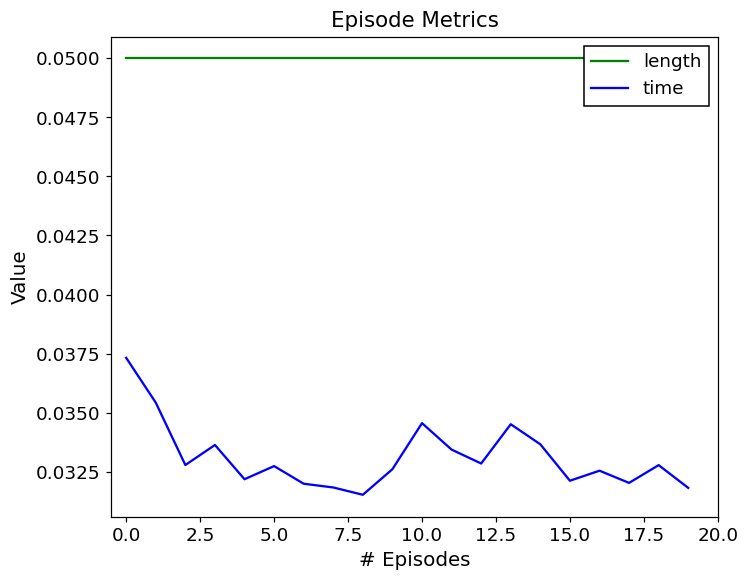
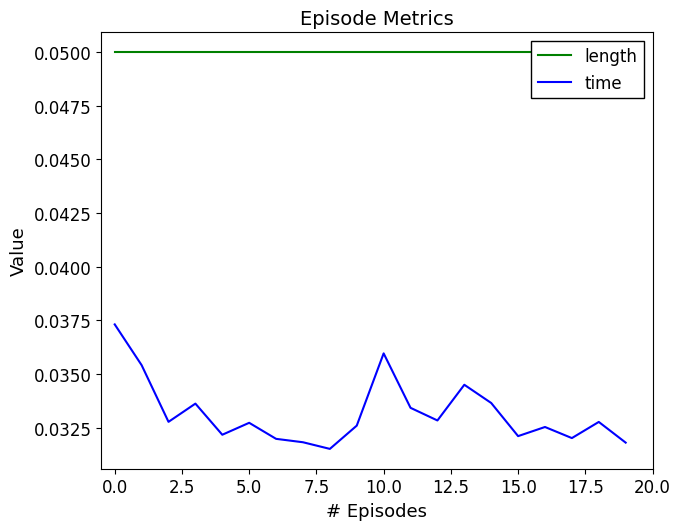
time, 10.0: 0.0346 -> 0.0360
